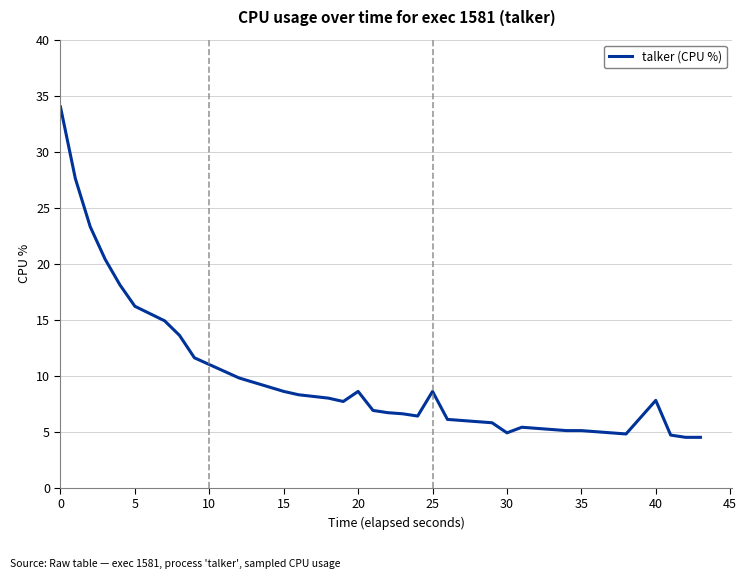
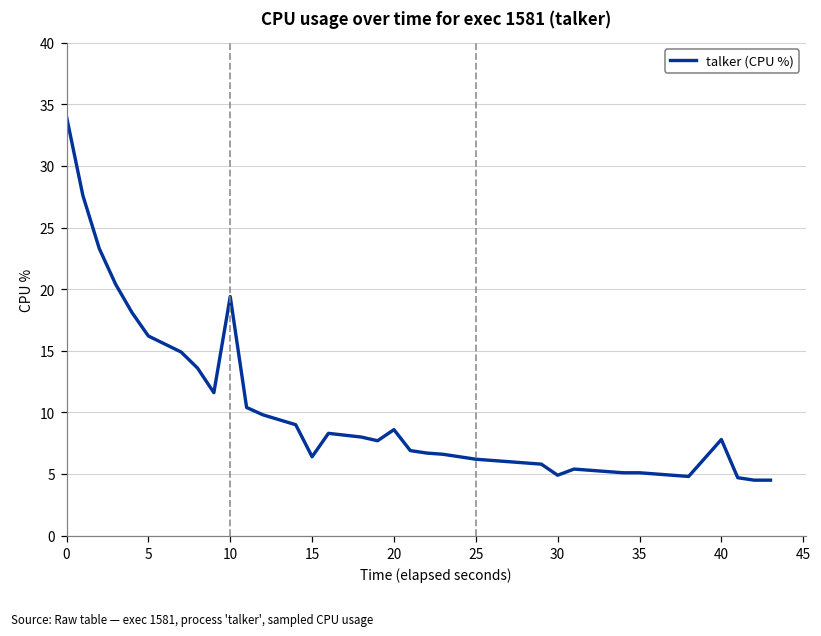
10: 11.0 -> 19.4
15: 8.6 -> 6.4
25: 8.6 -> 6.2
